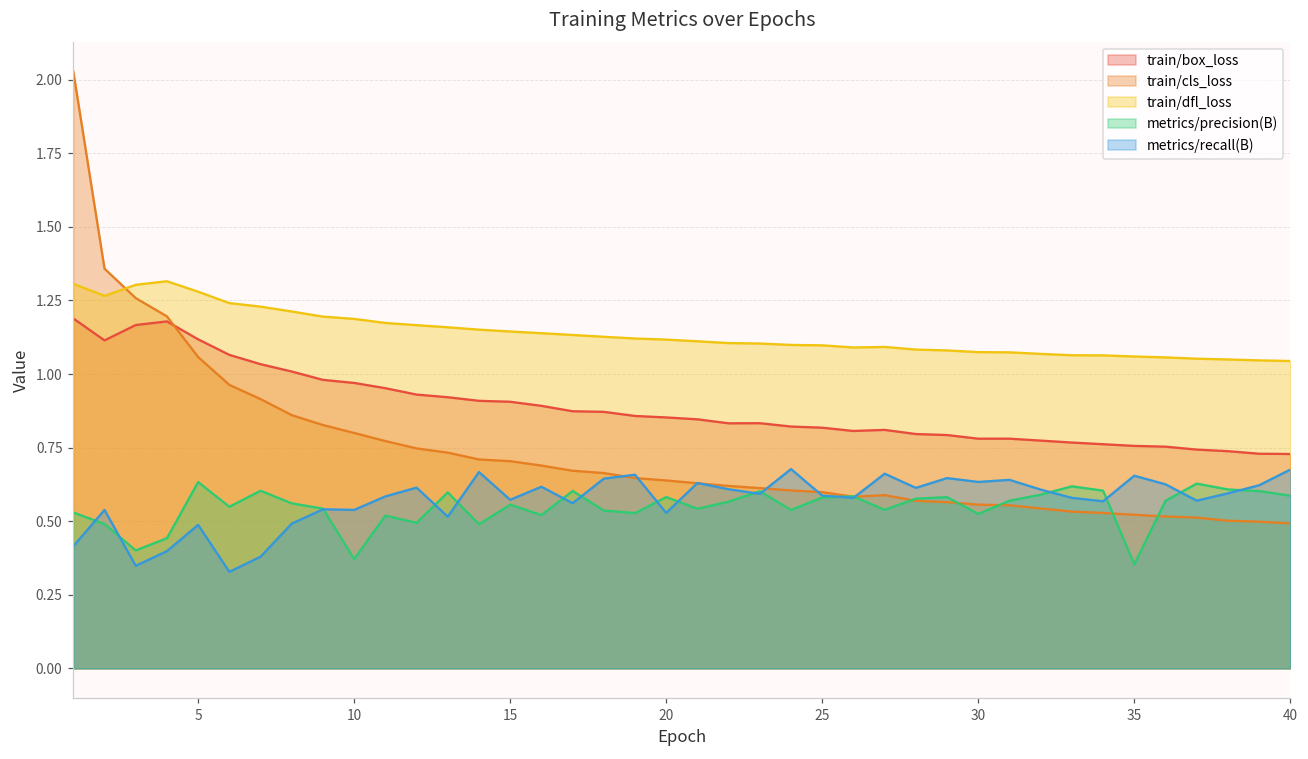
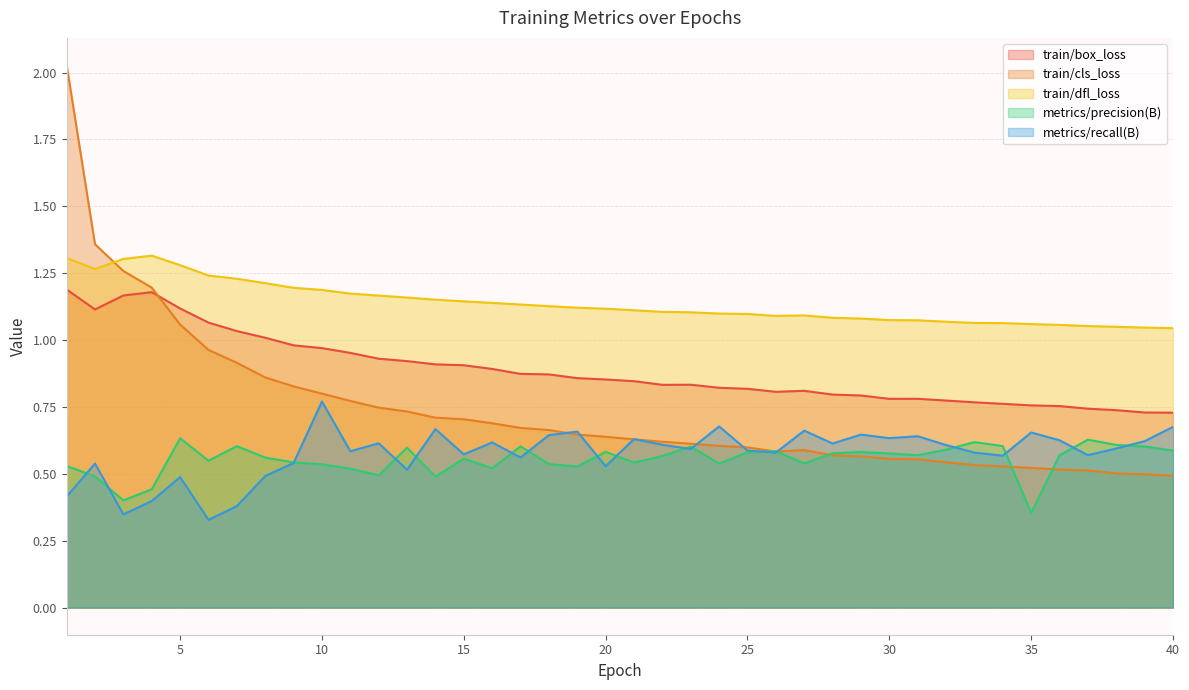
metrics/precision(B), 10: 0.37 -> 0.54
metrics/recall(B), 10: 0.54 -> 0.77
metrics/precision(B), 30: 0.52 -> 0.58
